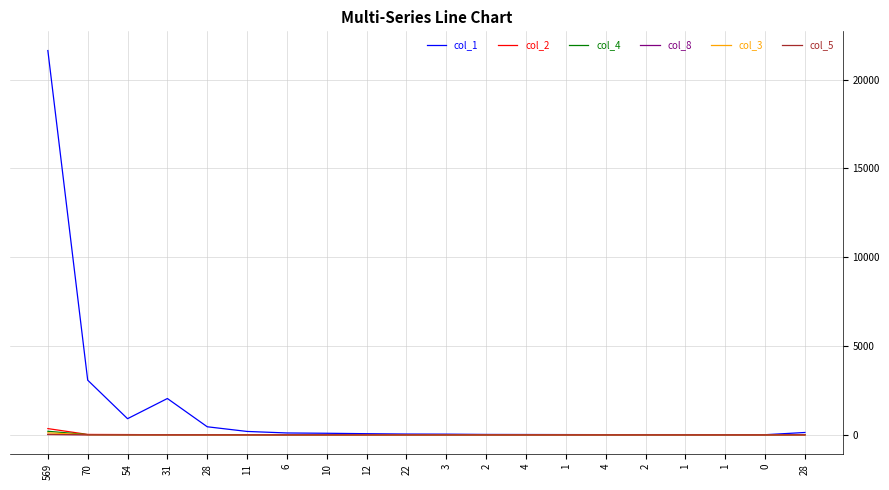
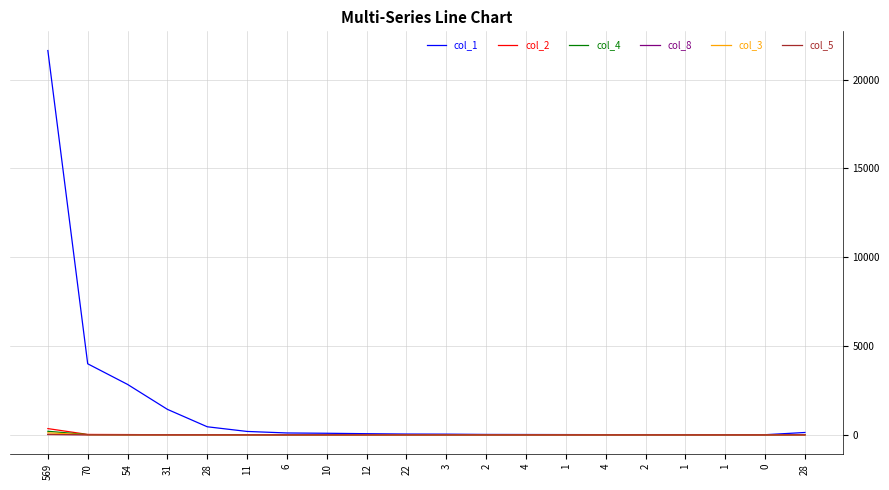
col_1, 70: 3100 -> 4000
col_1, 54: 900 -> 2800
col_1, 31: 2000 -> 1400
